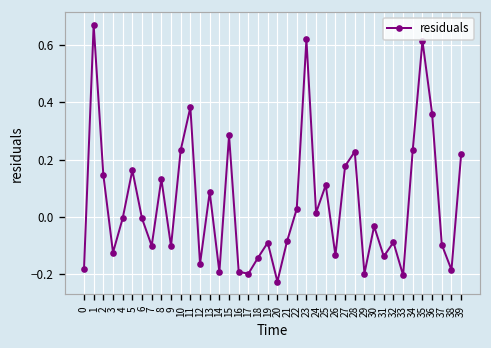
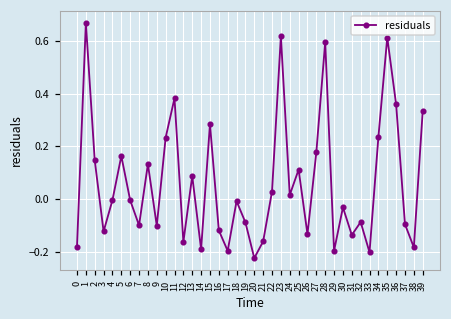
16: -0.19 -> -0.12
18: -0.14 -> -0.01
21: -0.08 -> -0.16
28: 0.23 -> 0.60
39: 0.22 -> 0.33
